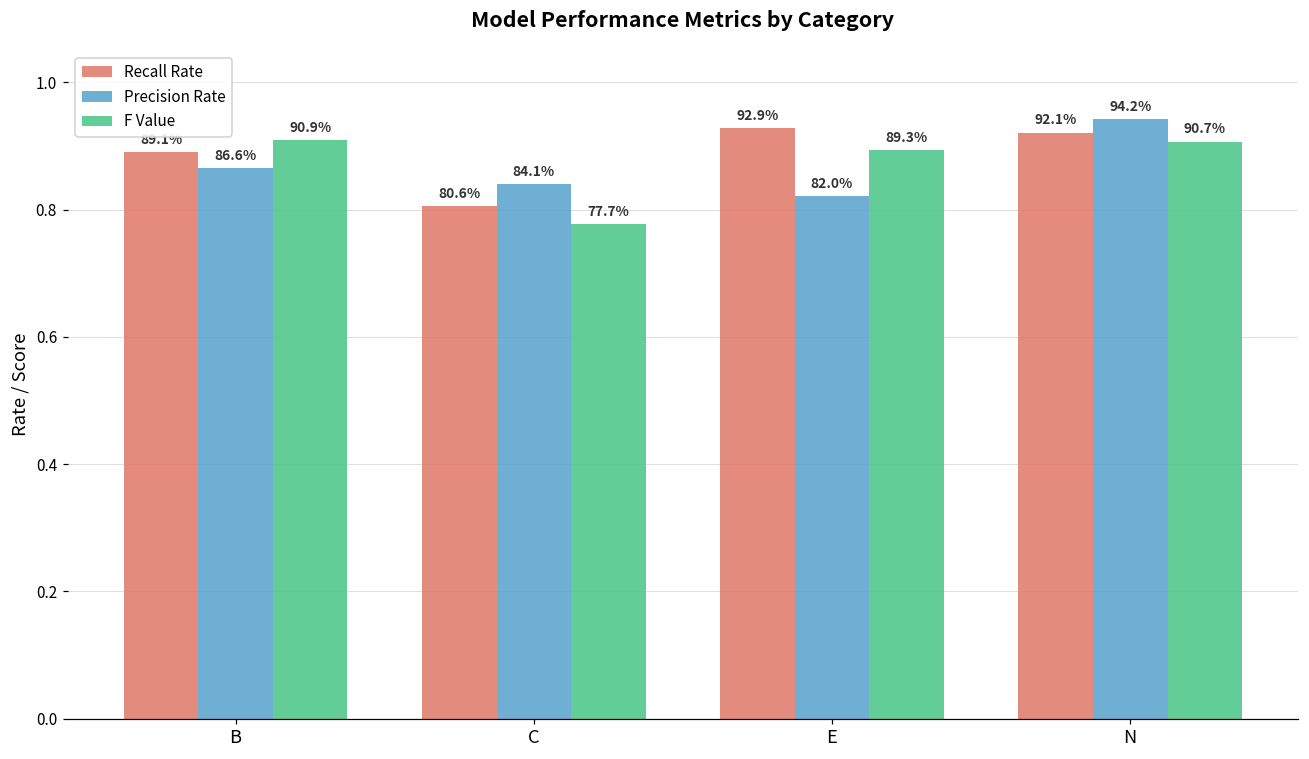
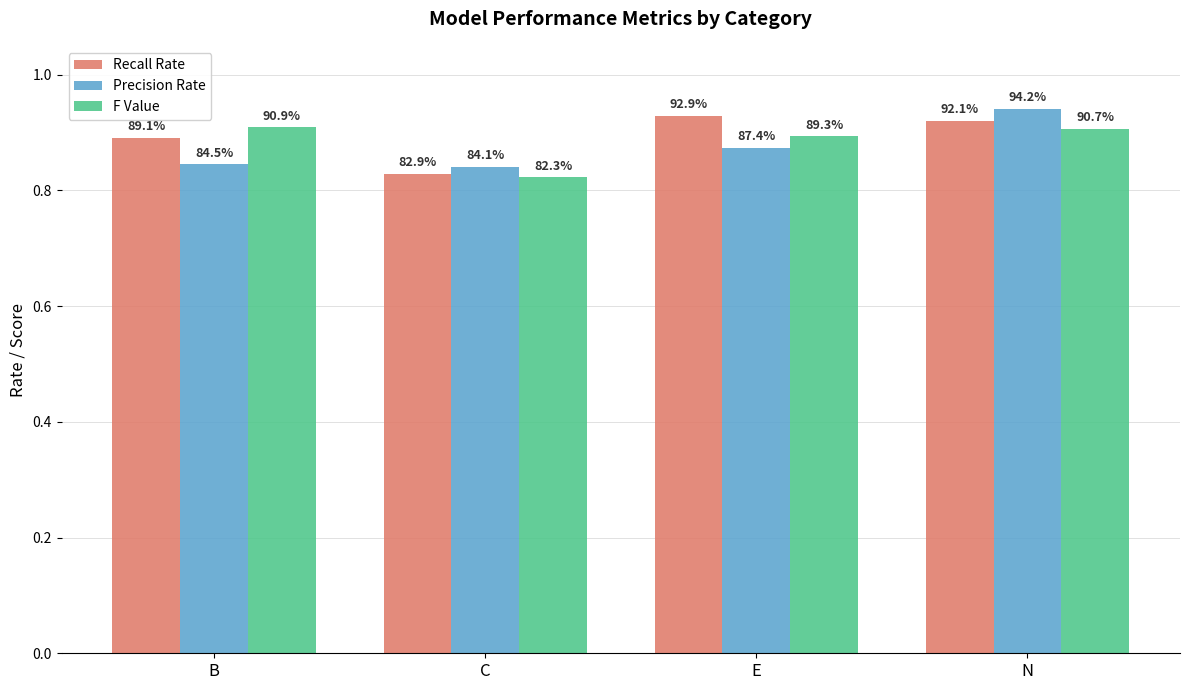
Precision Rate, B: 86.6% -> 84.5%
Recall Rate, C: 80.6% -> 82.9%
F Value, C: 77.7% -> 82.3%
Precision Rate, E: 82.0% -> 87.4%
